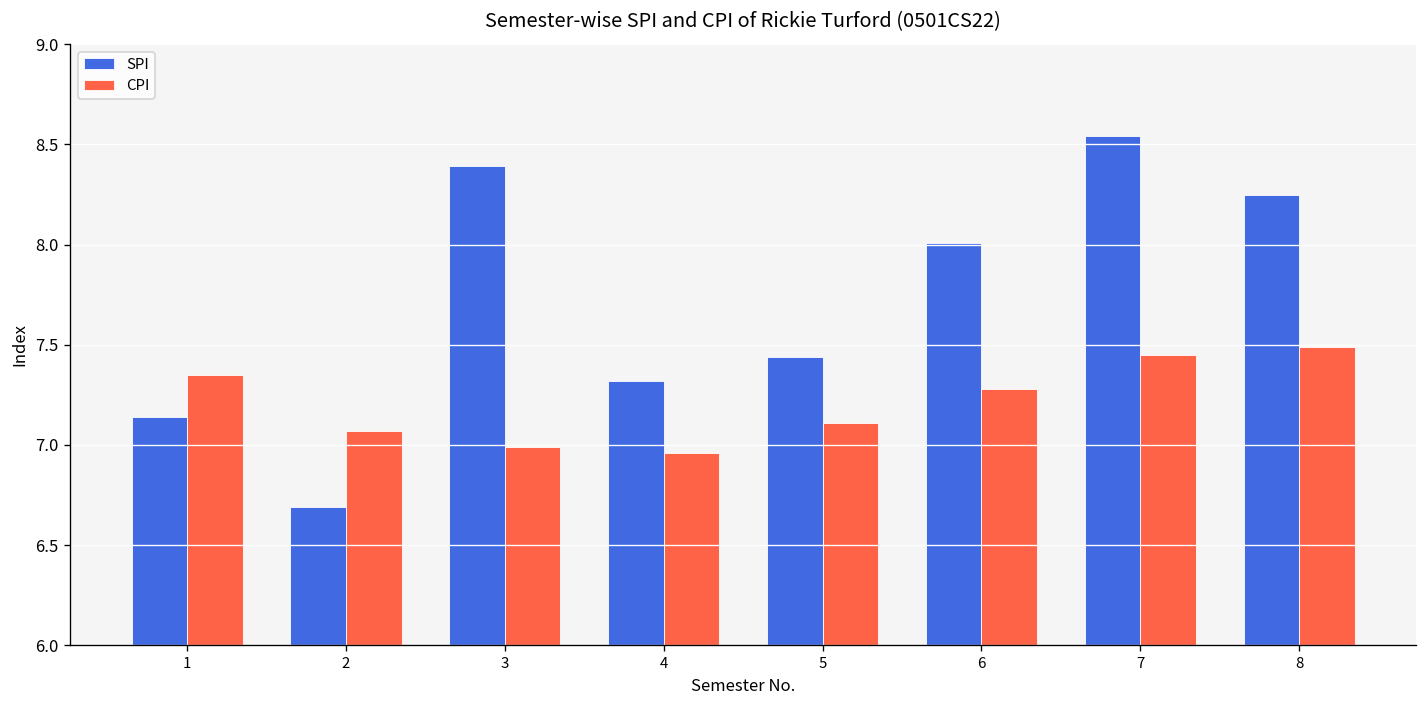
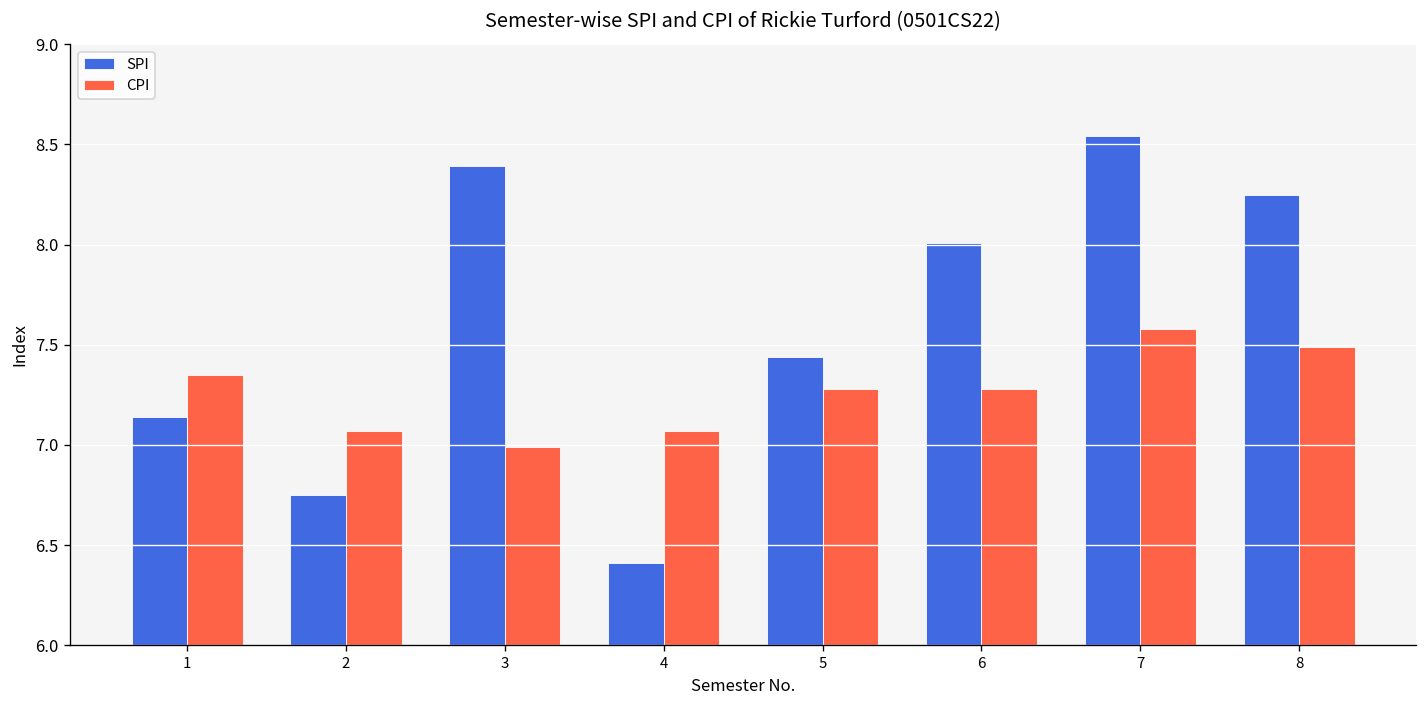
SPI, 2: 6.69 -> 6.75
SPI, 4: 7.32 -> 6.41
CPI, 4: 6.96 -> 7.07
CPI, 5: 7.11 -> 7.28
CPI, 7: 7.45 -> 7.58
